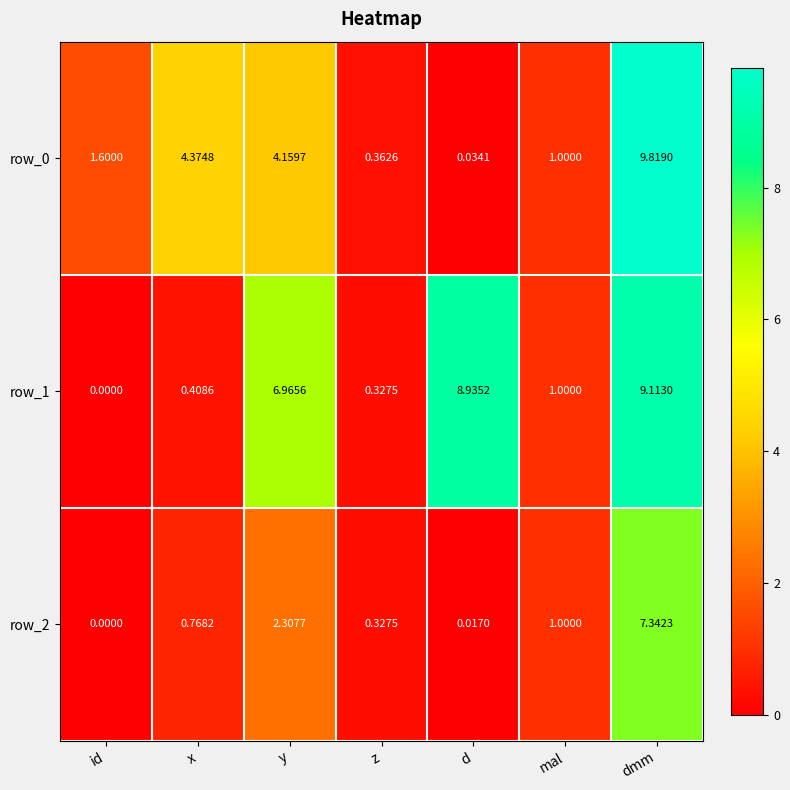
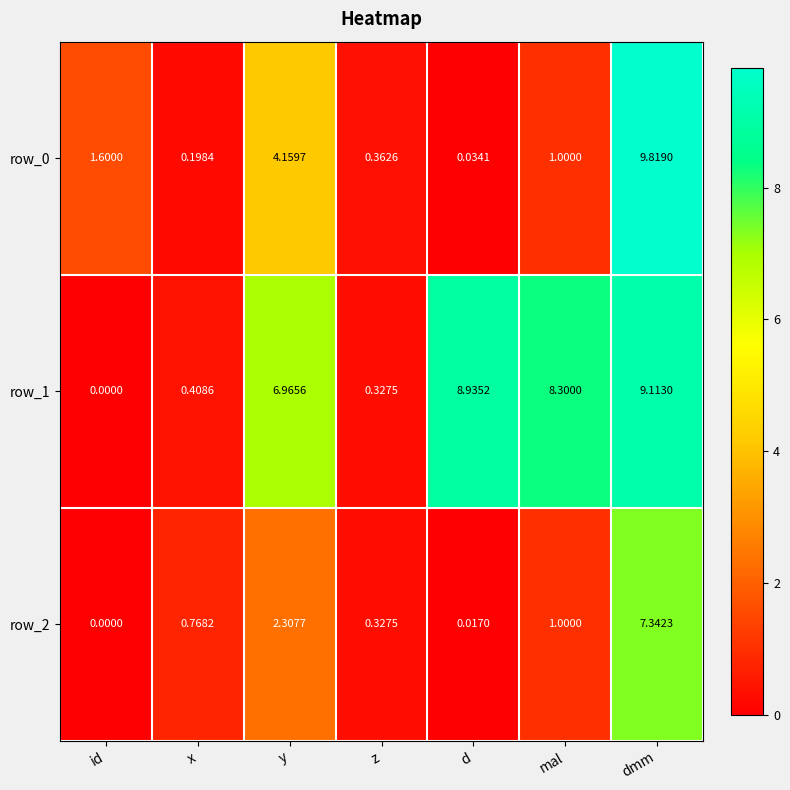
row_0, x: 4.3748 -> 0.1984
row_1, mal: 1.0000 -> 8.3000
